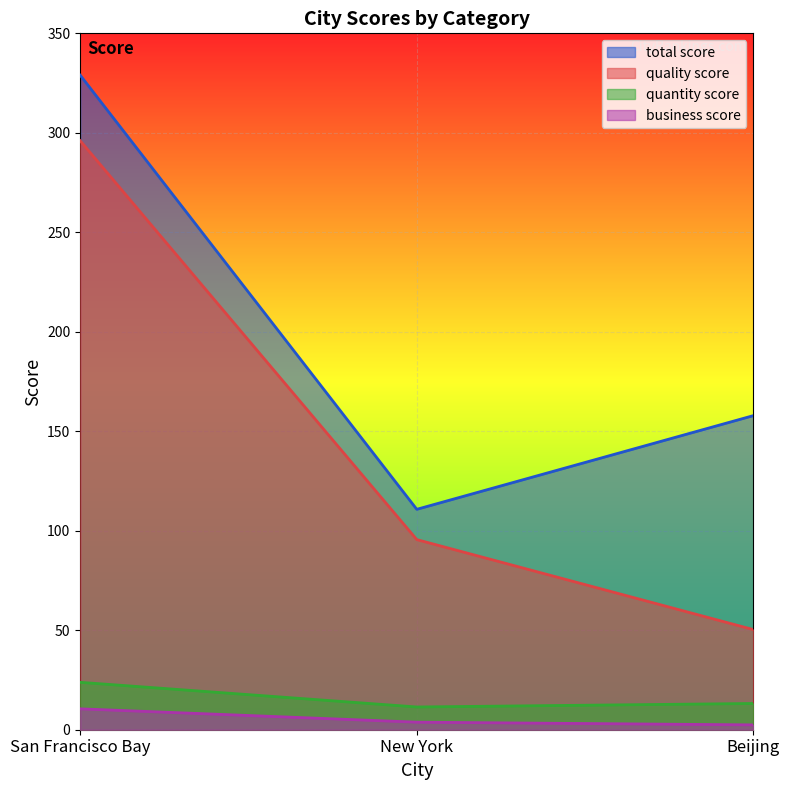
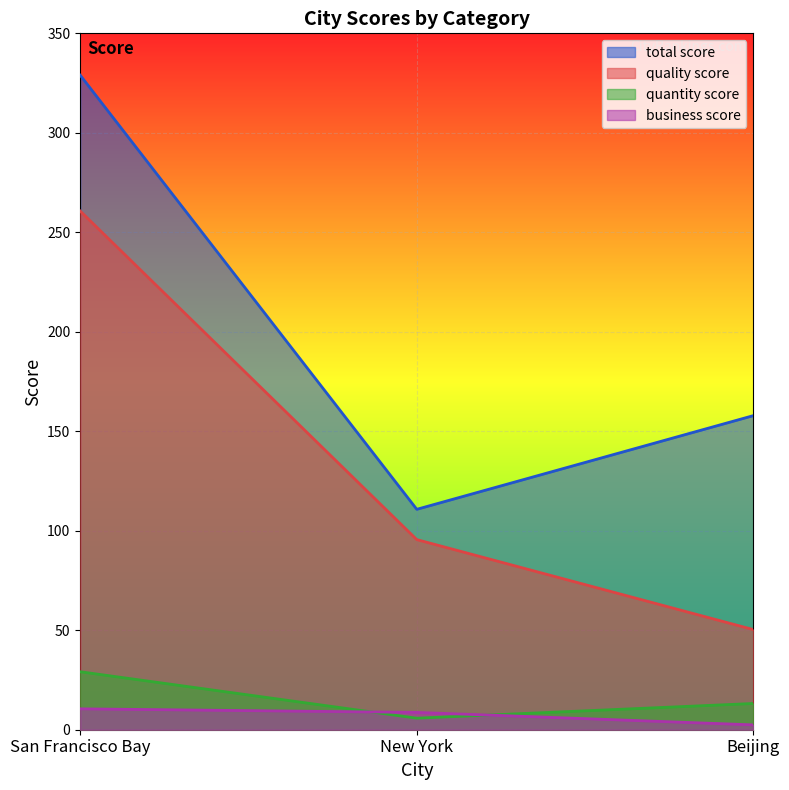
quality score, San Francisco Bay: 296 -> 261
quantity score, San Francisco Bay: 24 -> 29
quantity score, New York: 11 -> 6
business score, New York: 4 -> 9
